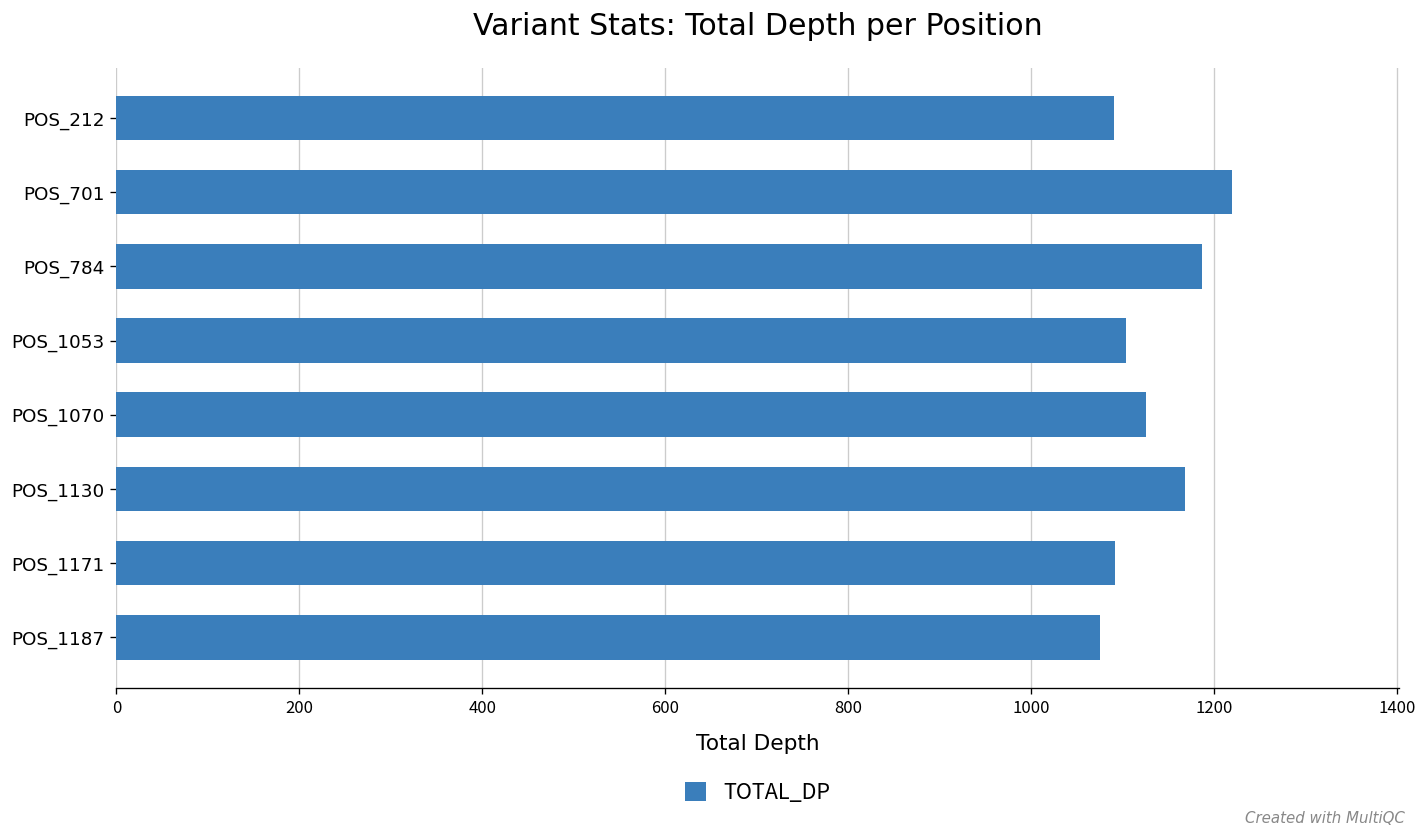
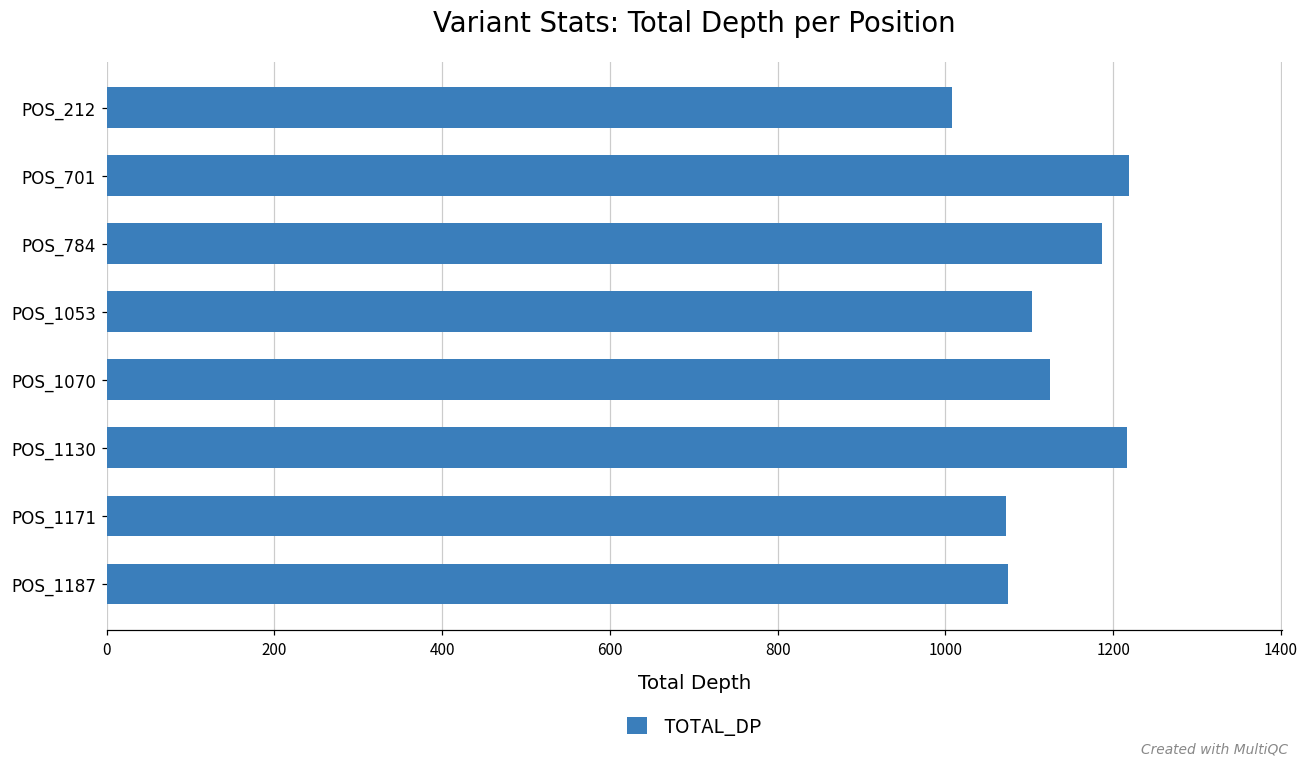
POS_212: 1090 -> 1010
POS_1130: 1170 -> 1220
POS_1171: 1090 -> 1070
